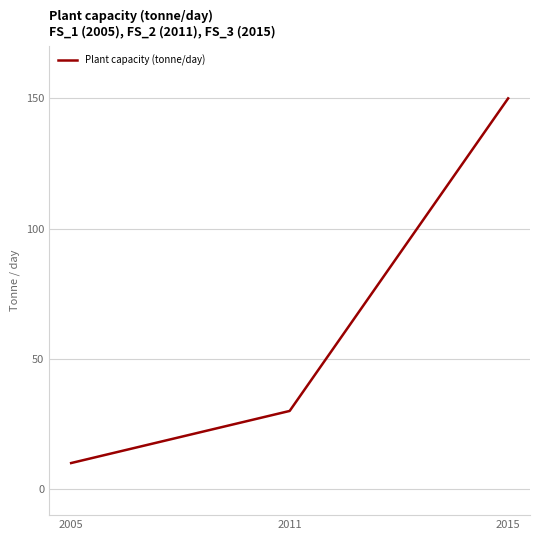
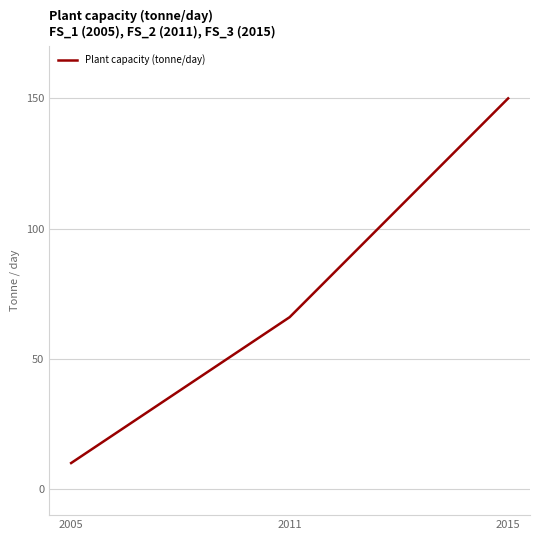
2011: 30 -> 66
